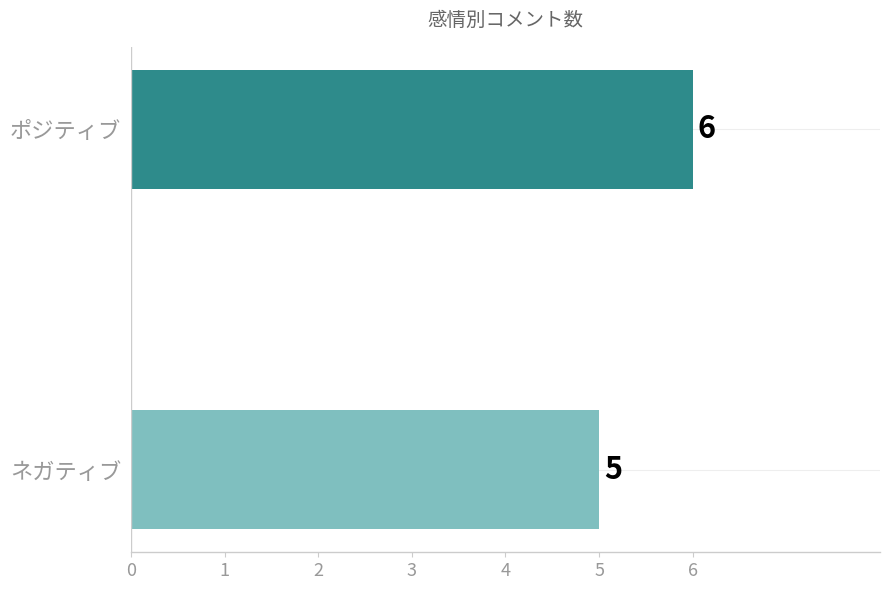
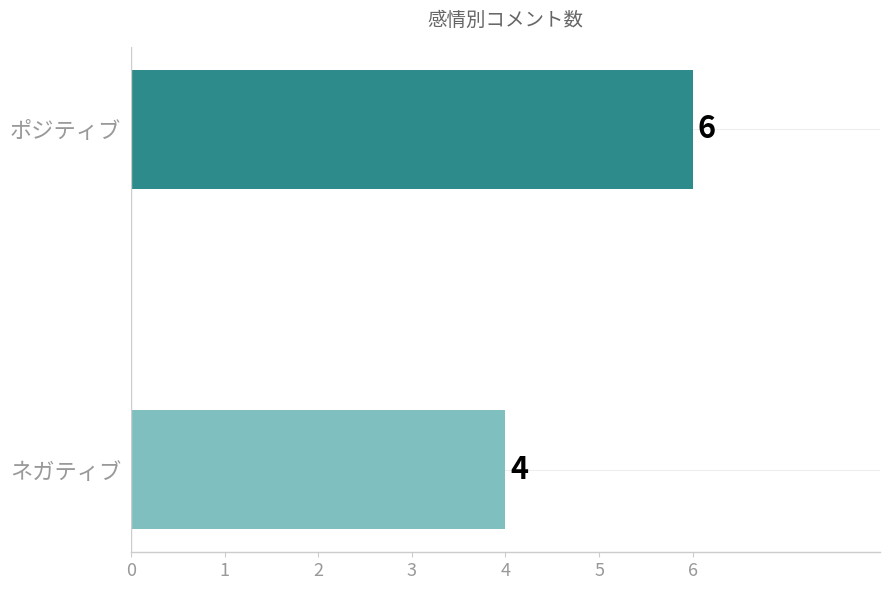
ネガティブ: 5 -> 4
